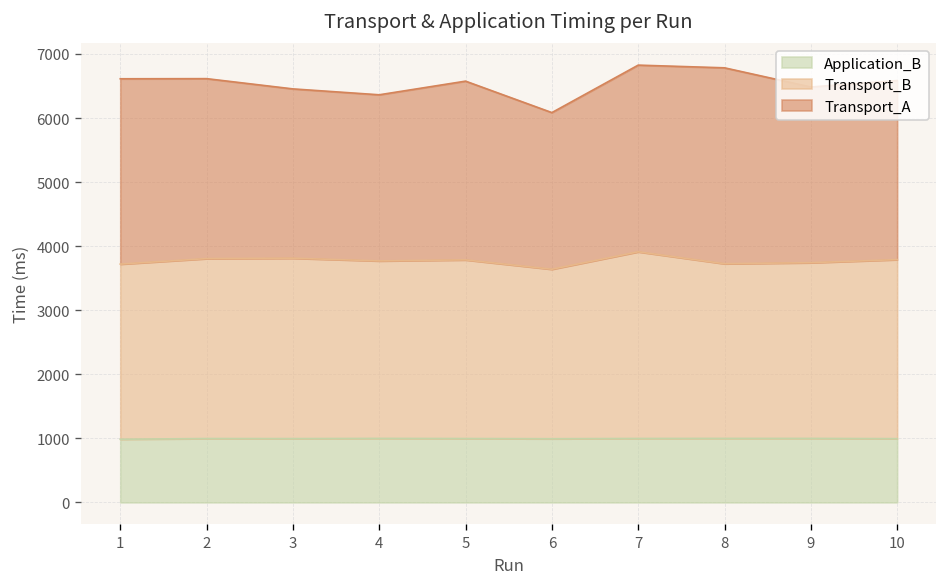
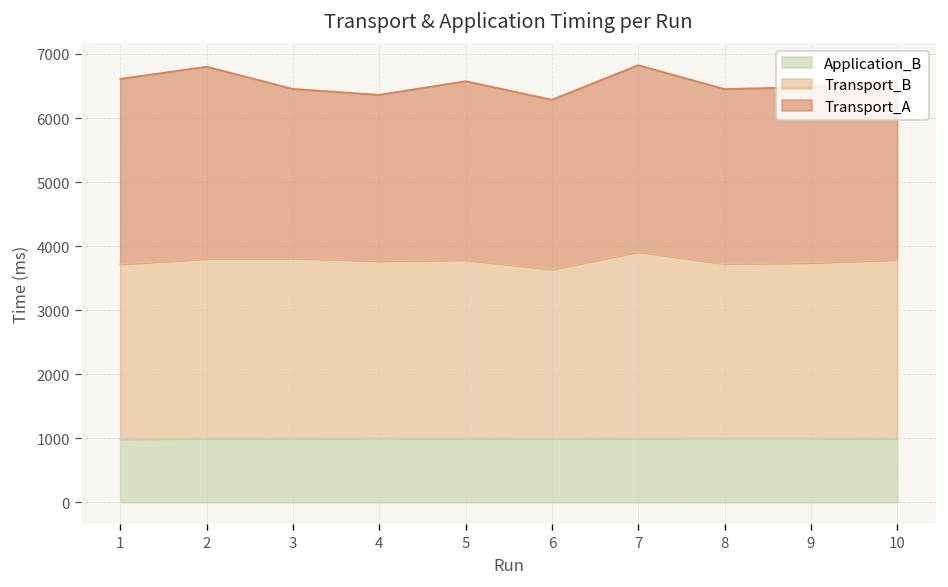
Transport_A, 2: 2800 -> 3000
Transport_A, 6: 2400 -> 2600
Transport_A, 8: 3100 -> 2700
